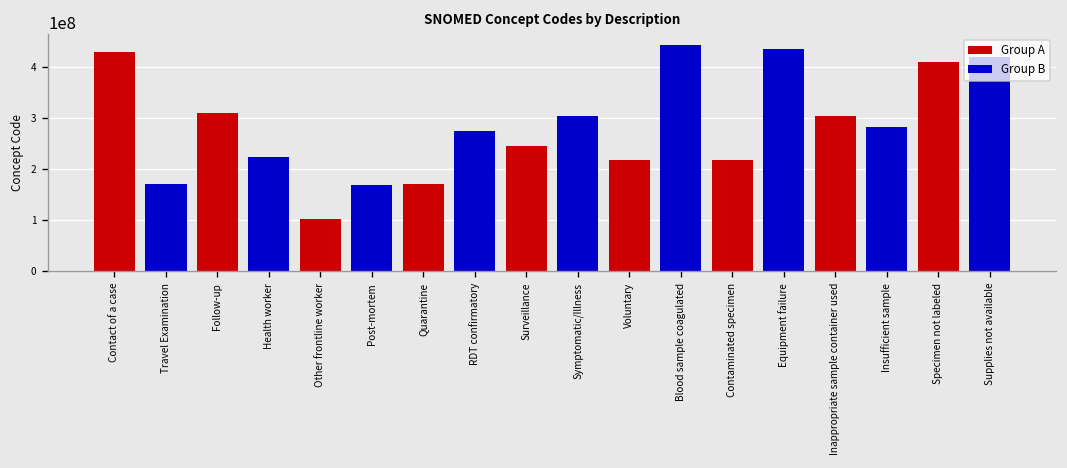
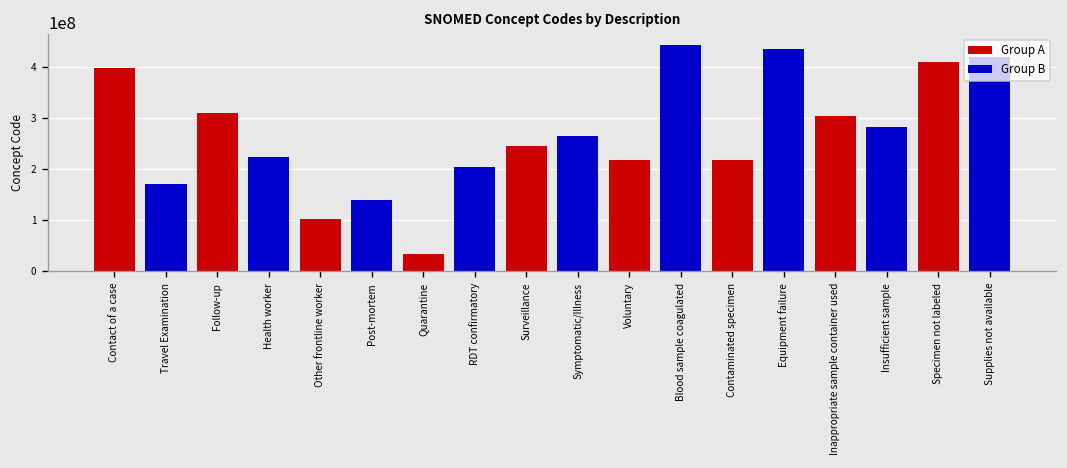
Group A, Contact of a case: 430000000 -> 400000000
Group B, Post-mortem: 170000000 -> 140000000
Group A, Quarantine: 170000000 -> 30000000
Group B, RDT confirmatory: 270000000 -> 200000000
Group B, Symptomatic/Illness: 300000000 -> 260000000
